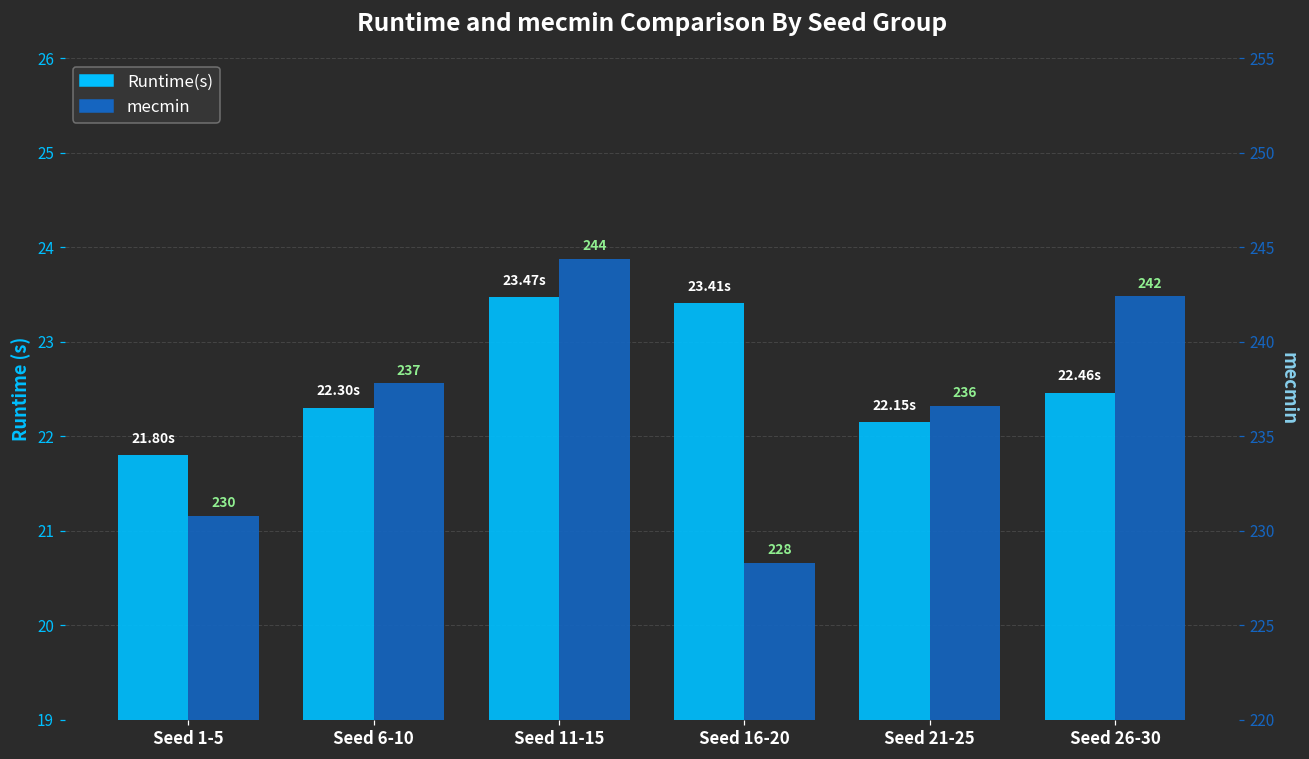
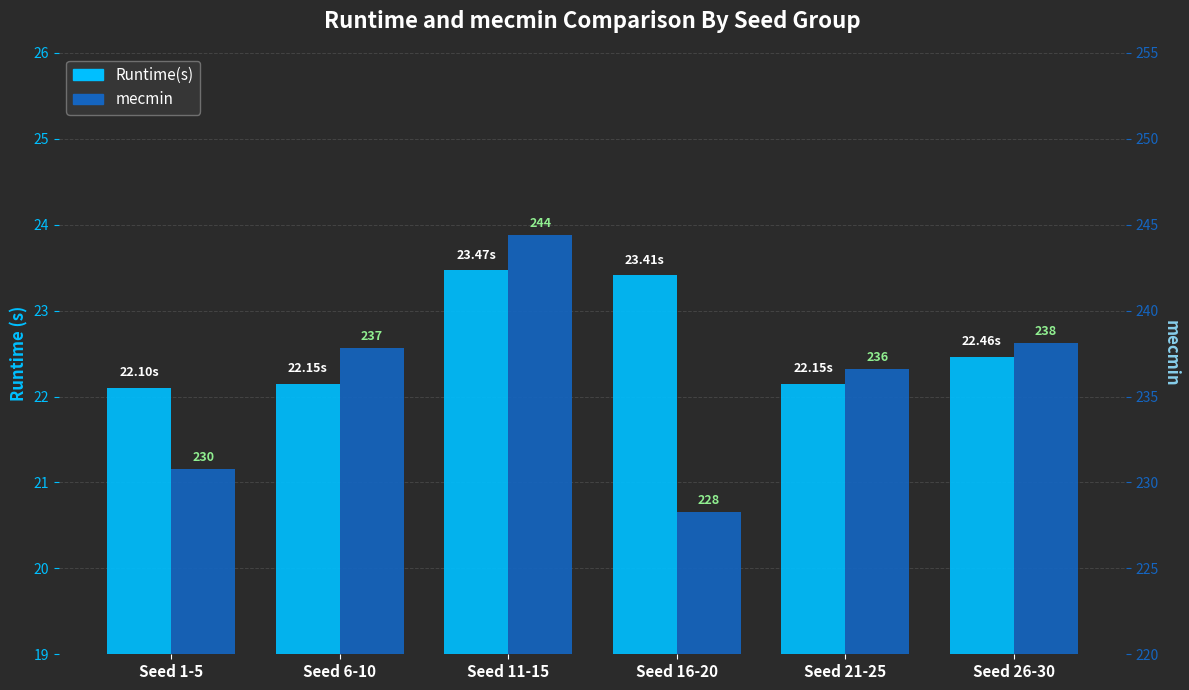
Runtime(s), Seed 1-5: 21.80s -> 22.10s
Runtime(s), Seed 6-10: 22.30s -> 22.15s
mecmin, Seed 26-30: 242 -> 238
